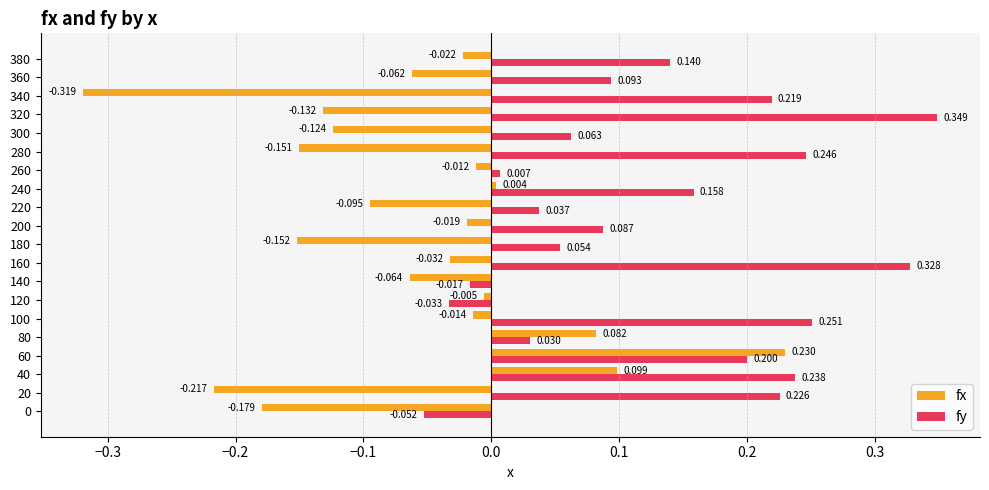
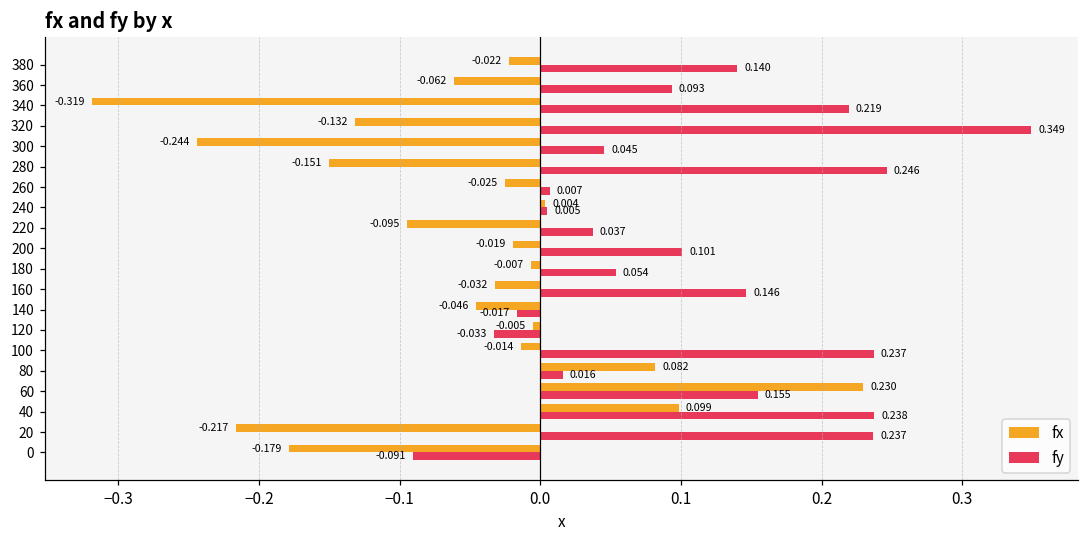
fx, 300: -0.124 -> -0.244
fy, 300: 0.063 -> 0.045
fx, 260: -0.012 -> -0.025
fy, 240: 0.158 -> 0.005
fy, 200: 0.087 -> 0.101
fx, 180: -0.152 -> -0.007
fy, 160: 0.328 -> 0.146
fx, 140: -0.064 -> -0.046
fy, 100: 0.251 -> 0.237
fy, 80: 0.030 -> 0.016
fy, 60: 0.200 -> 0.155
fy, 20: 0.226 -> 0.237
fy, 0: -0.052 -> -0.091
